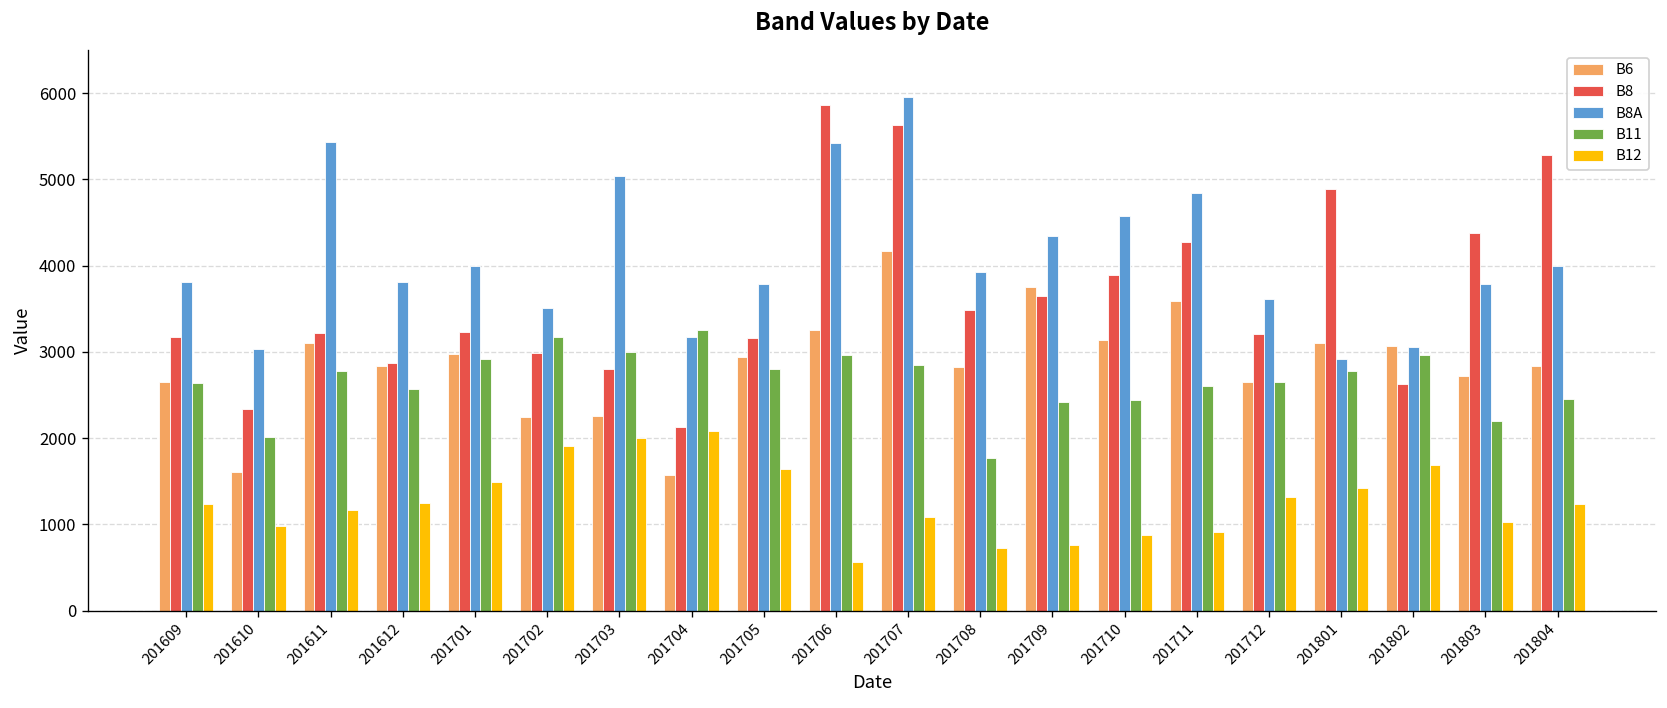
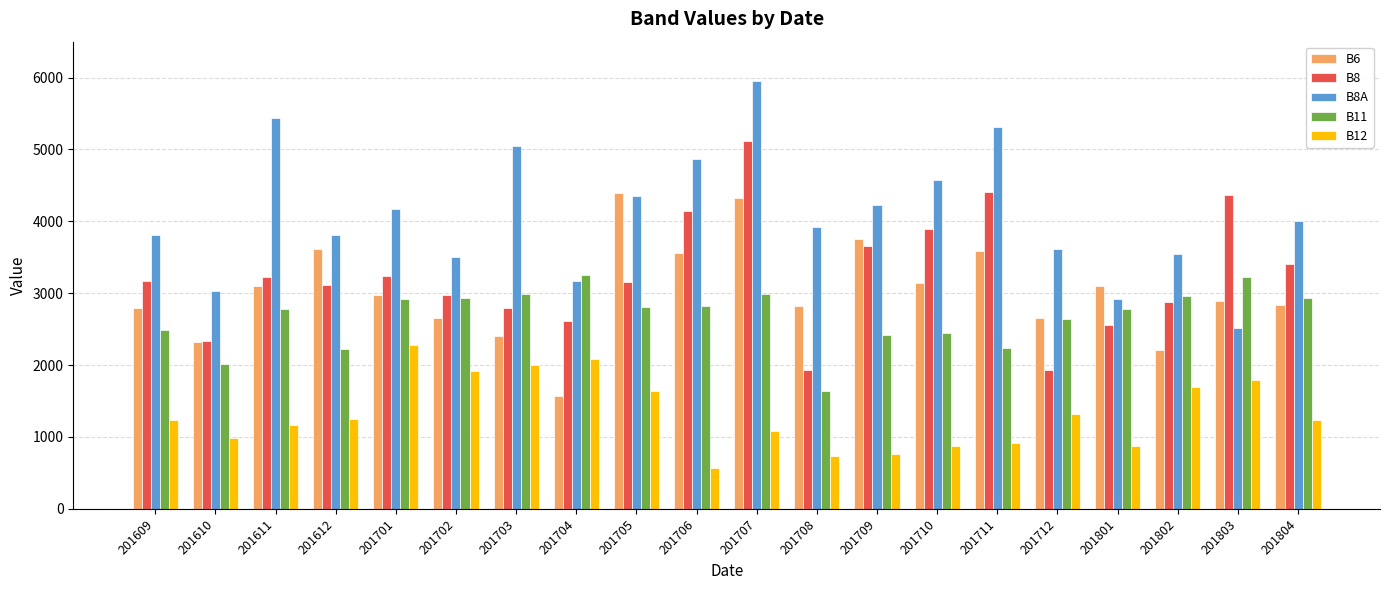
B6, 201609: 2600 -> 2800
B11, 201609: 2600 -> 2500
B6, 201610: 1600 -> 2300
B6, 201612: 2800 -> 3600
B8, 201612: 2900 -> 3100
B11, 201612: 2600 -> 2200
B8A, 201701: 4000 -> 4200
B12, 201701: 1500 -> 2300
B6, 201702: 2200 -> 2700
B11, 201702: 3200 -> 2900
B6, 201703: 2300 -> 2400
B8, 201704: 2100 -> 2600
B6, 201705: 2900 -> 4400
B8A, 201705: 3800 -> 4400
B6, 201706: 3300 -> 3600
B8, 201706: 5900 -> 4100
B8A, 201706: 5400 -> 4900
B11, 201706: 3000 -> 2800
B6, 201707: 4200 -> 4300
B8, 201707: 5600 -> 5100
B11, 201707: 2800 -> 3000
B8, 201708: 3500 -> 1900
B11, 201708: 1800 -> 1600
B8A, 201709: 4300 -> 4200
B8, 201711: 4300 -> 4400
B8A, 201711: 4800 -> 5300
B11, 201711: 2600 -> 2200
B8, 201712: 3200 -> 1900
B8, 201801: 4900 -> 2600
B12, 201801: 1400 -> 900
B6, 201802: 3100 -> 2200
B8, 201802: 2600 -> 2900
B8A, 201802: 3100 -> 3500
B6, 201803: 2700 -> 2900
B8A, 201803: 3800 -> 2500
B11, 201803: 2200 -> 3200
B12, 201803: 1000 -> 1800
B8, 201804: 5300 -> 3400
B11, 201804: 2500 -> 2900
